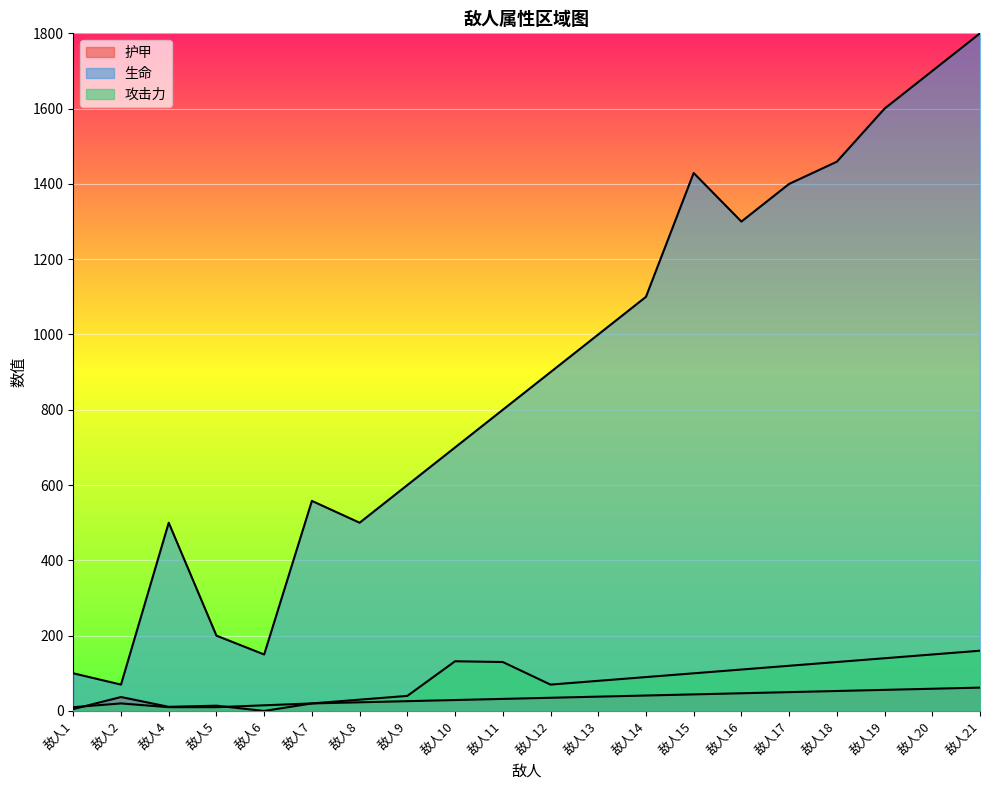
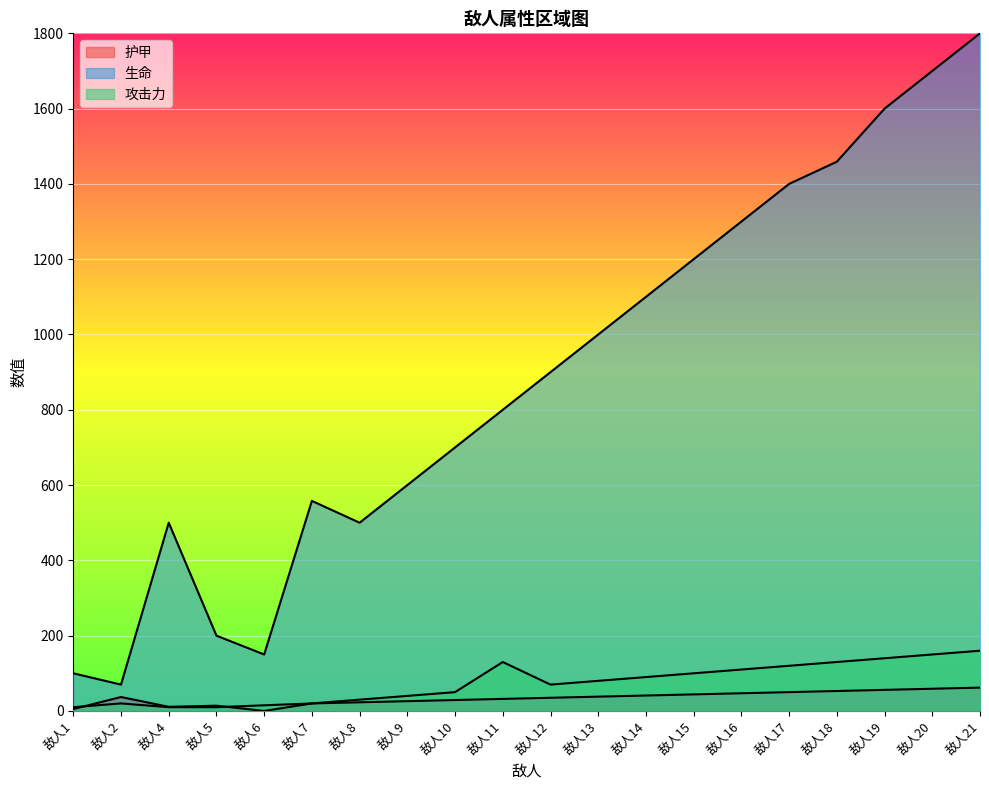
攻击力, 敌人10: 130 -> 50
生命, 敌人15: 1430 -> 1200
